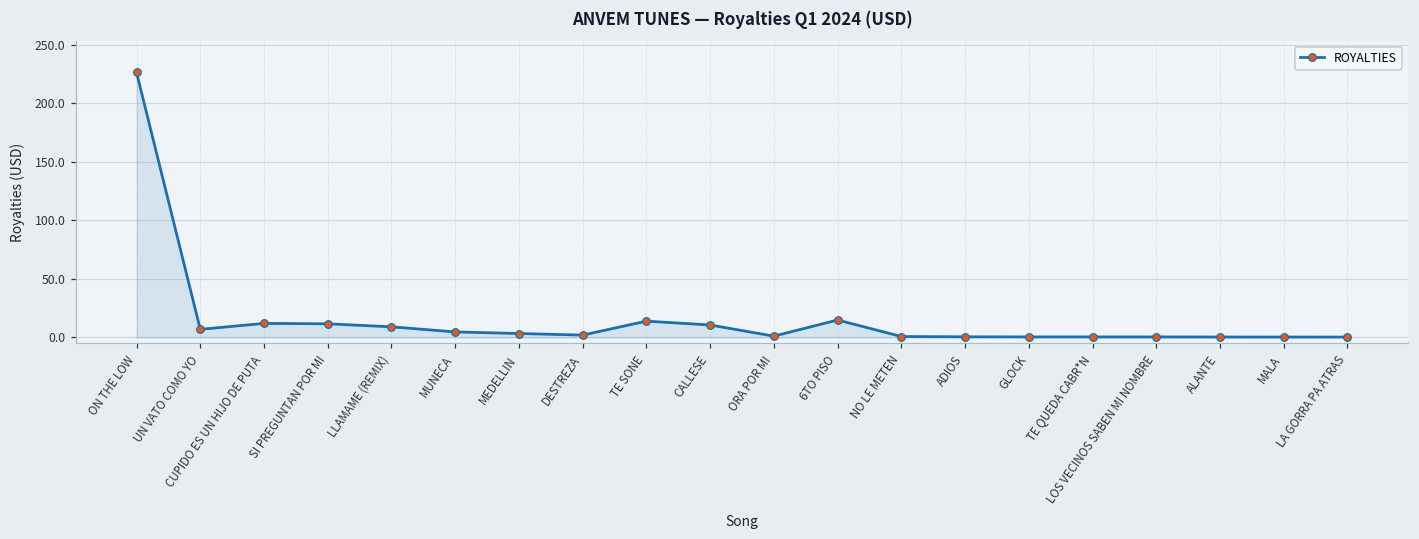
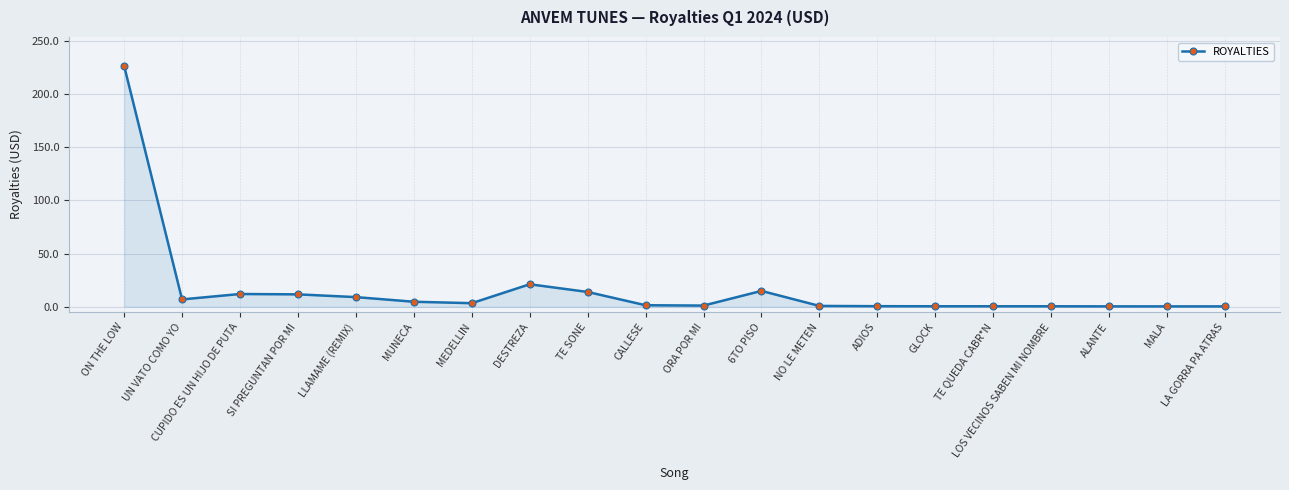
DESTREZA: 2 -> 21
CALLESE: 11 -> 1
